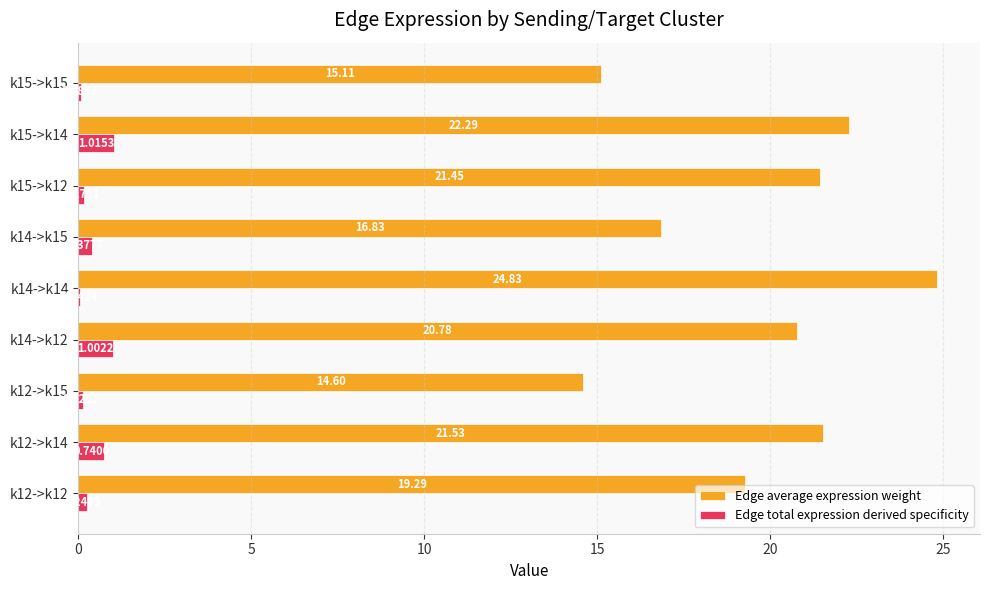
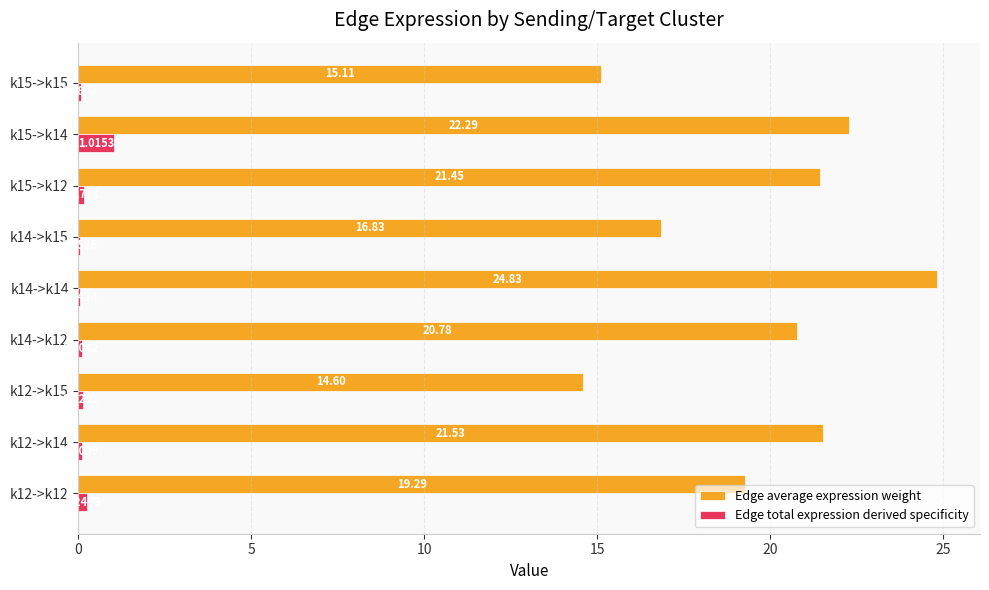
Edge total expression derived specificity, k14->k15: 0.4 -> 0.1
Edge total expression derived specificity, k14->k12: 1.0 -> 0.1
Edge total expression derived specificity, k12->k14: 0.7 -> 0.1
